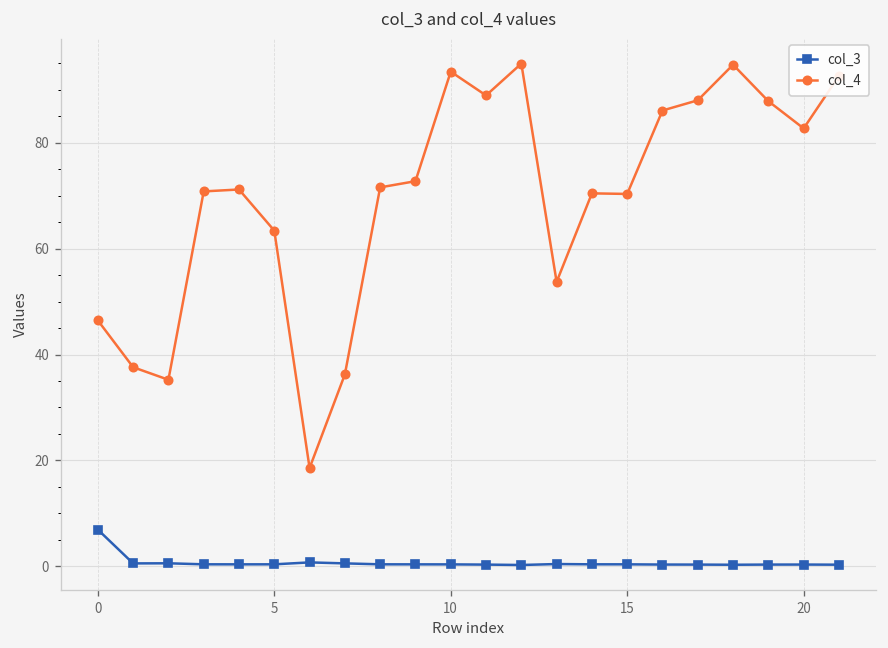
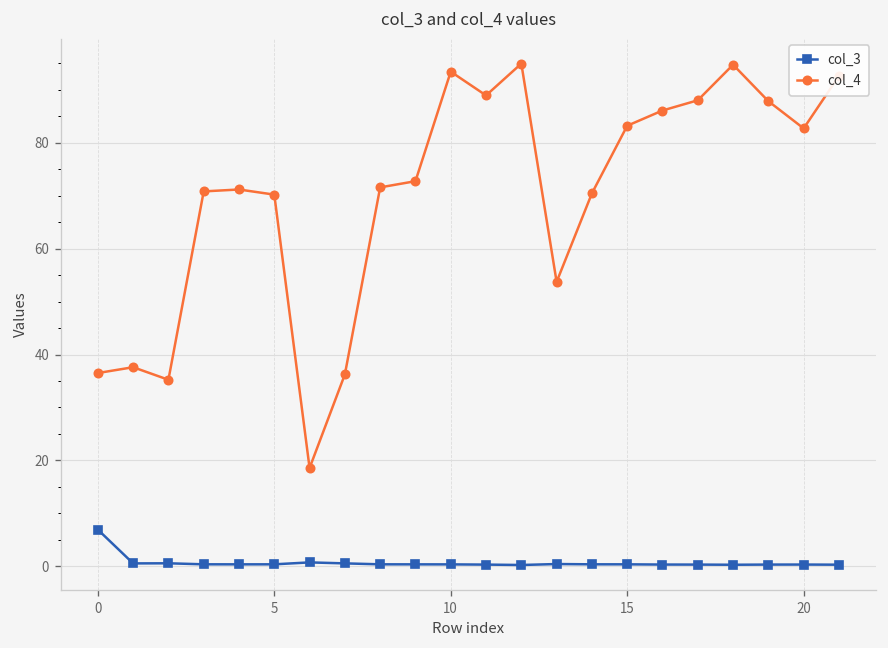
col_4, 0: 46 -> 37
col_4, 5: 63 -> 70
col_4, 15: 70 -> 83
